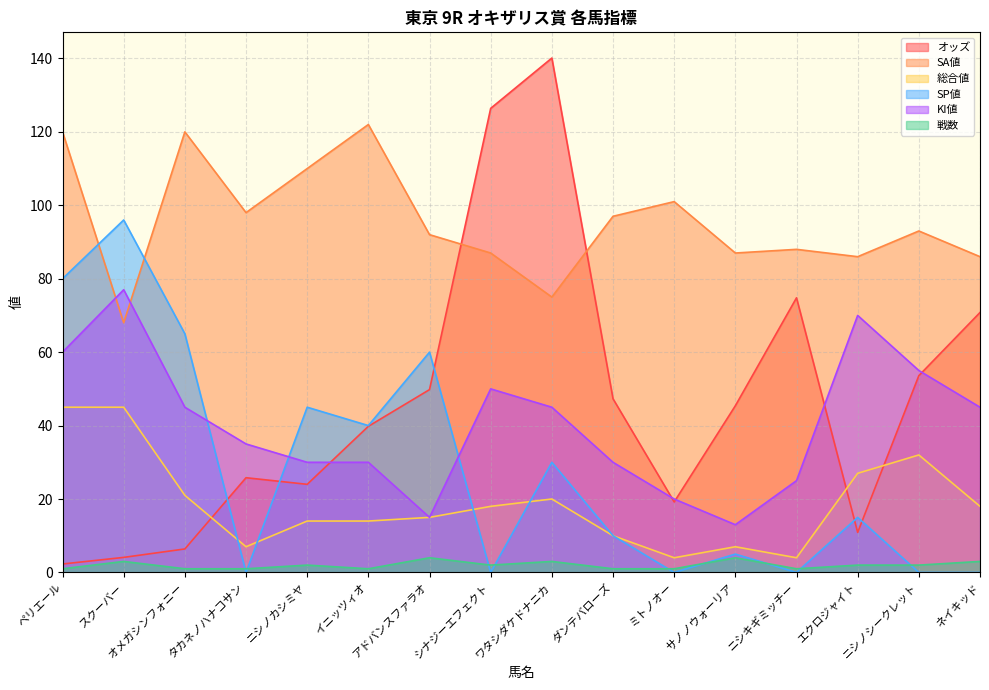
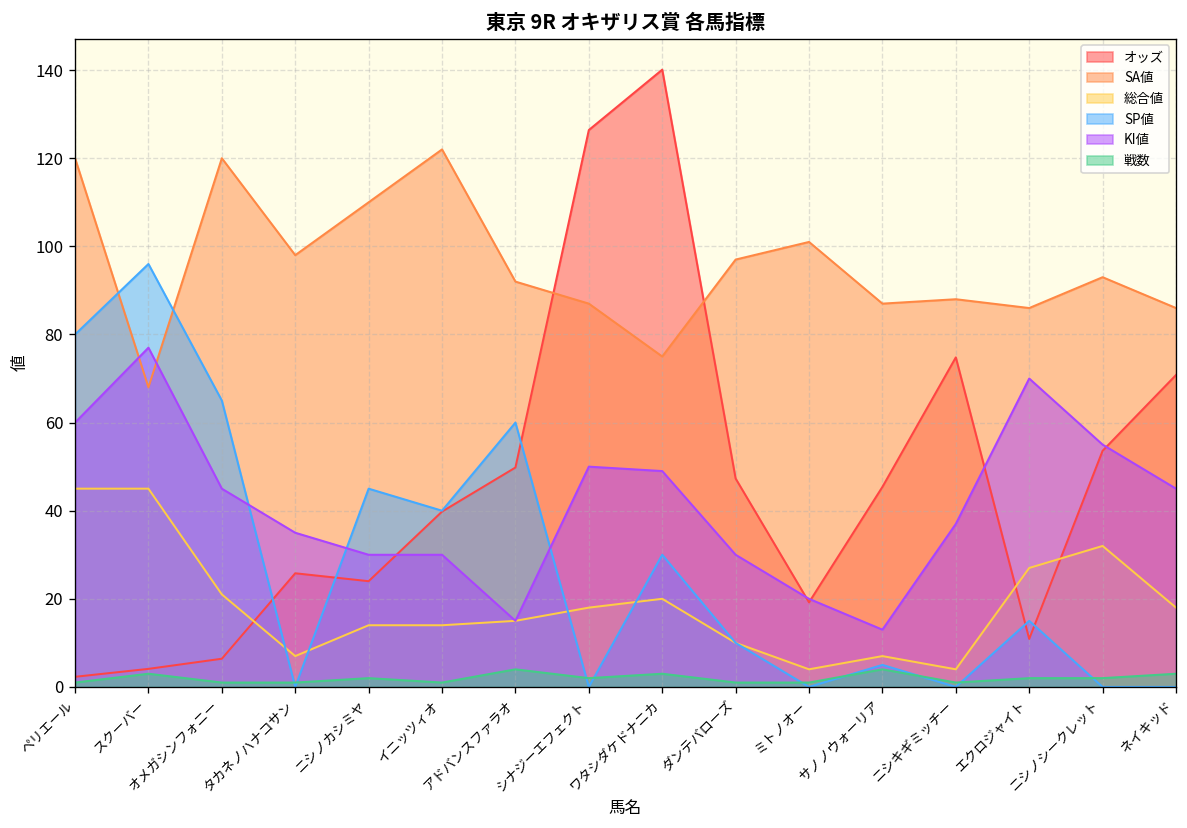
KI値, ワタシダケドナニカ: 45 -> 49
KI値, ニシキギミッチー: 25 -> 37
